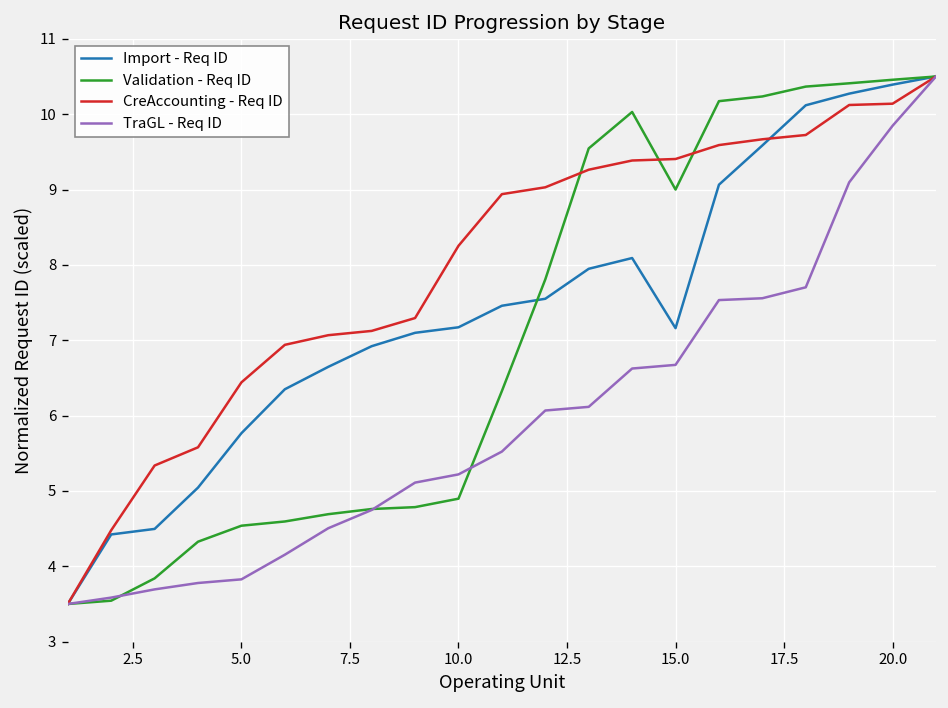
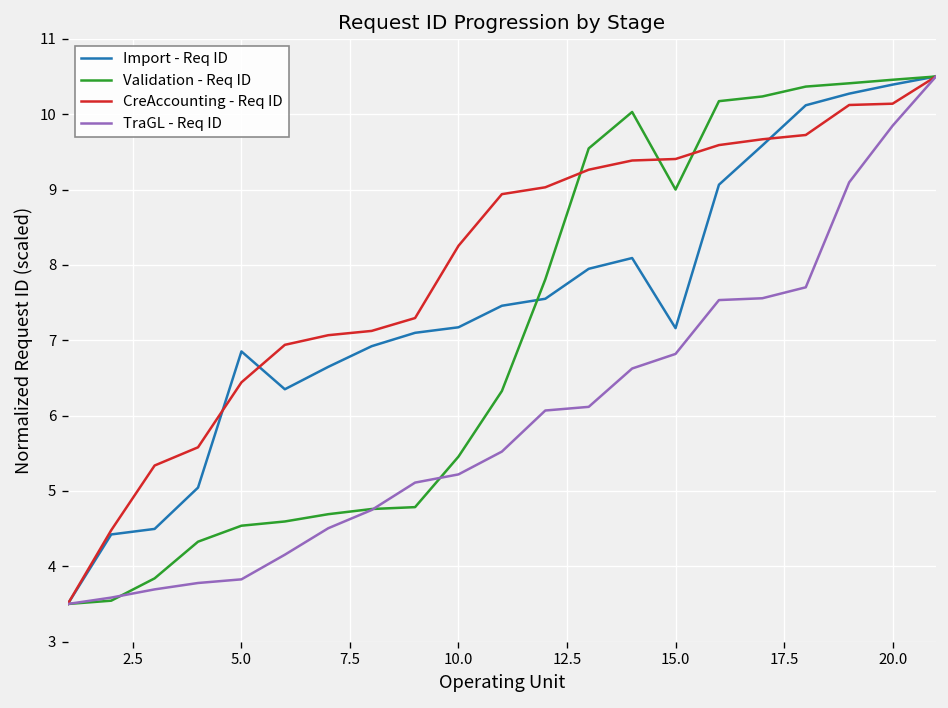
Import - Req ID, 5.0: 5.8 -> 6.9
Validation - Req ID, 10.0: 4.9 -> 5.5
TraGL - Req ID, 15.0: 6.7 -> 6.8
